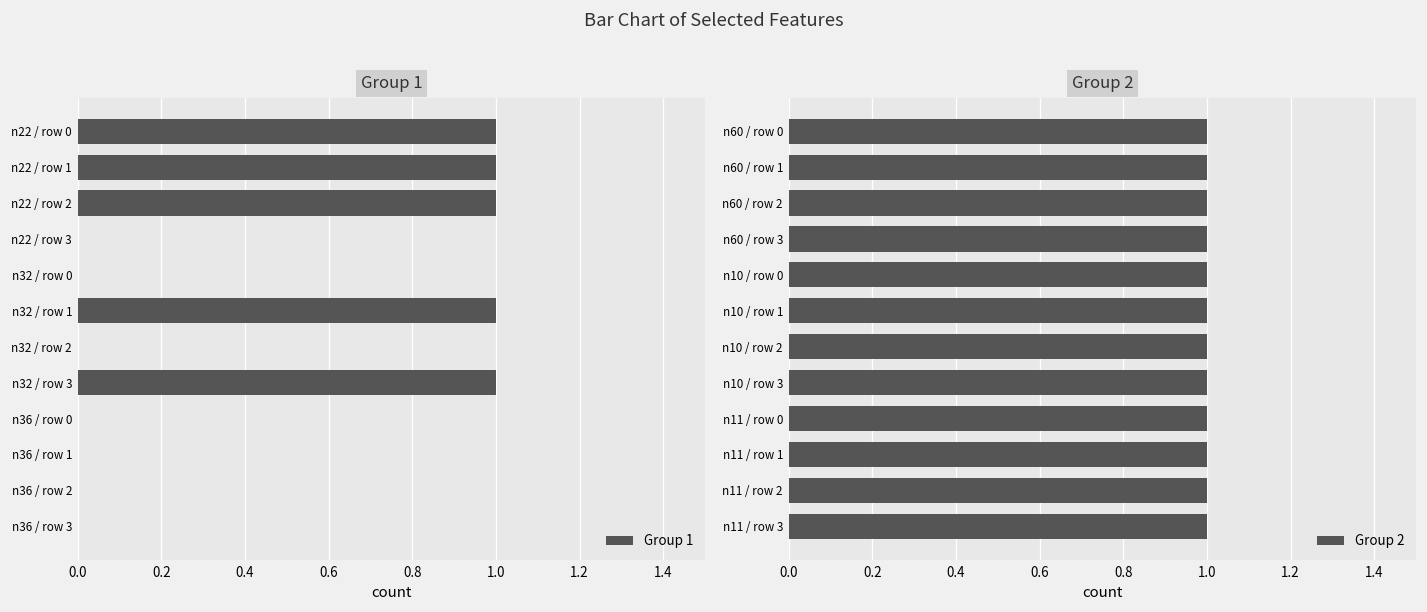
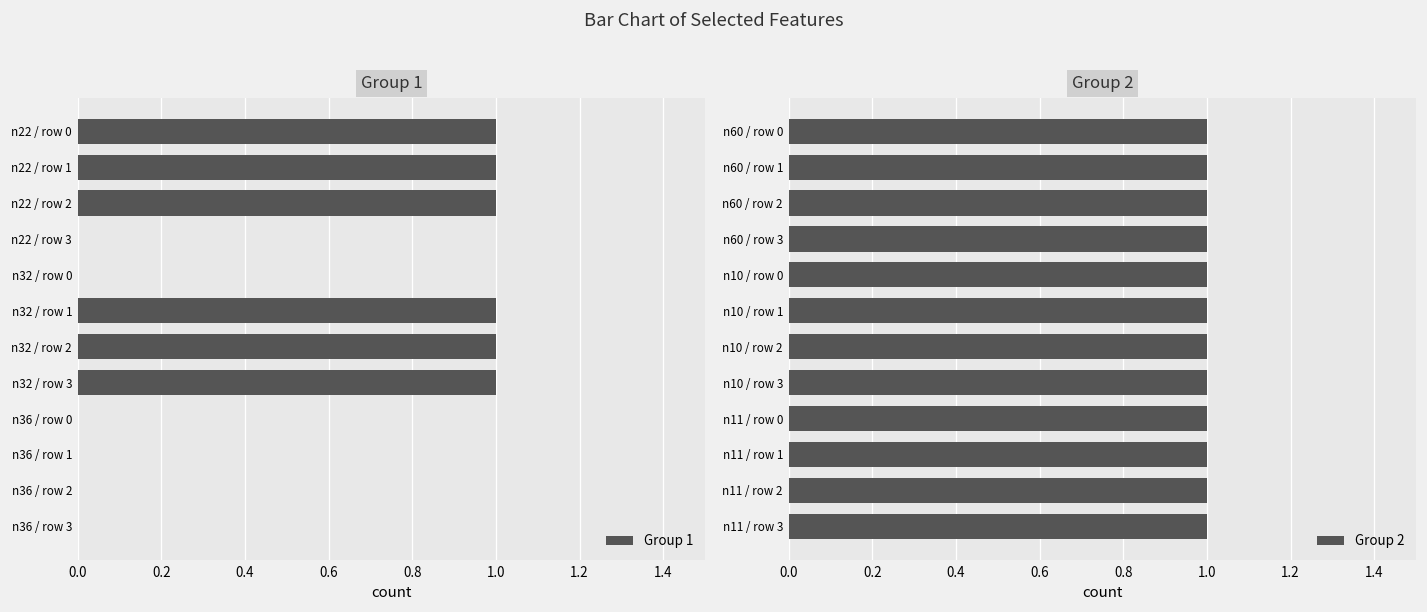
Group 1, n32 / row 2: 0 -> 1
